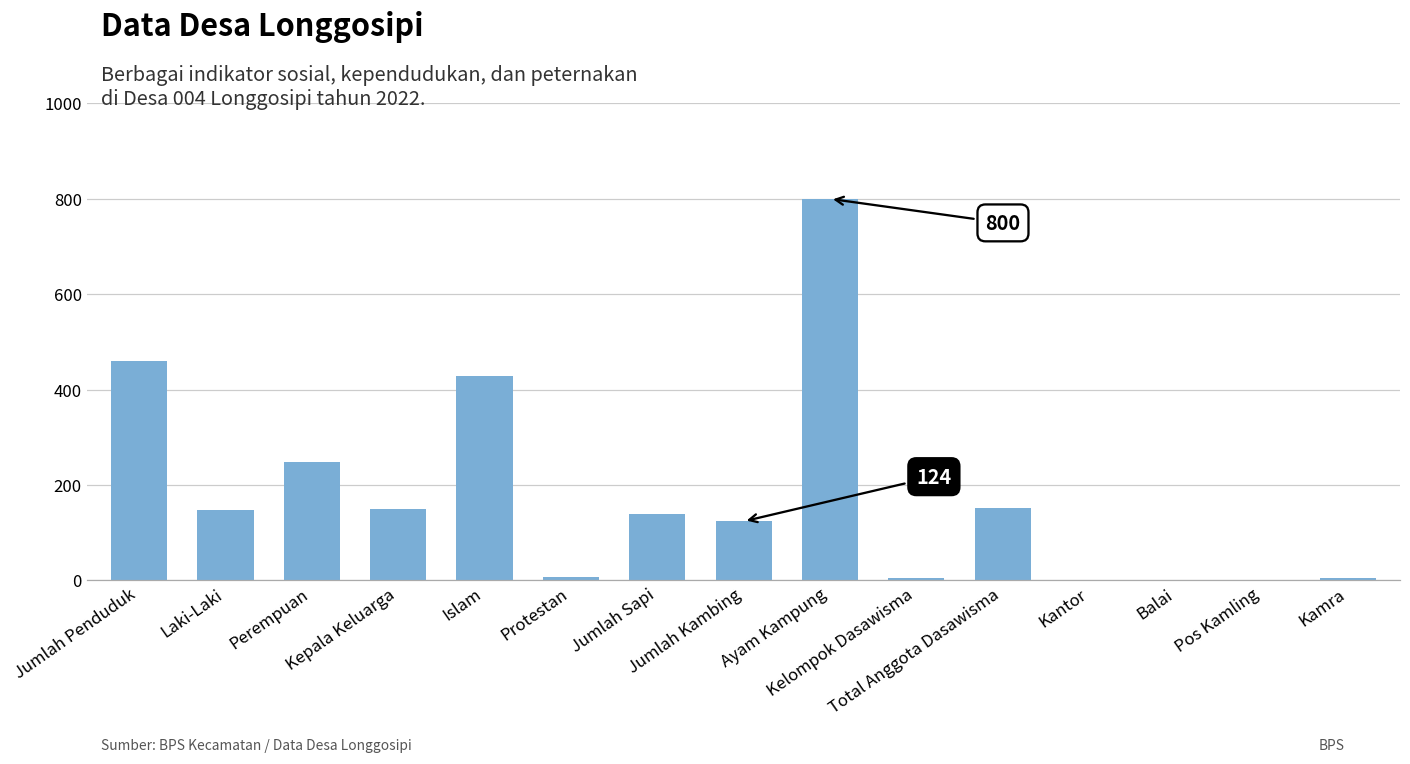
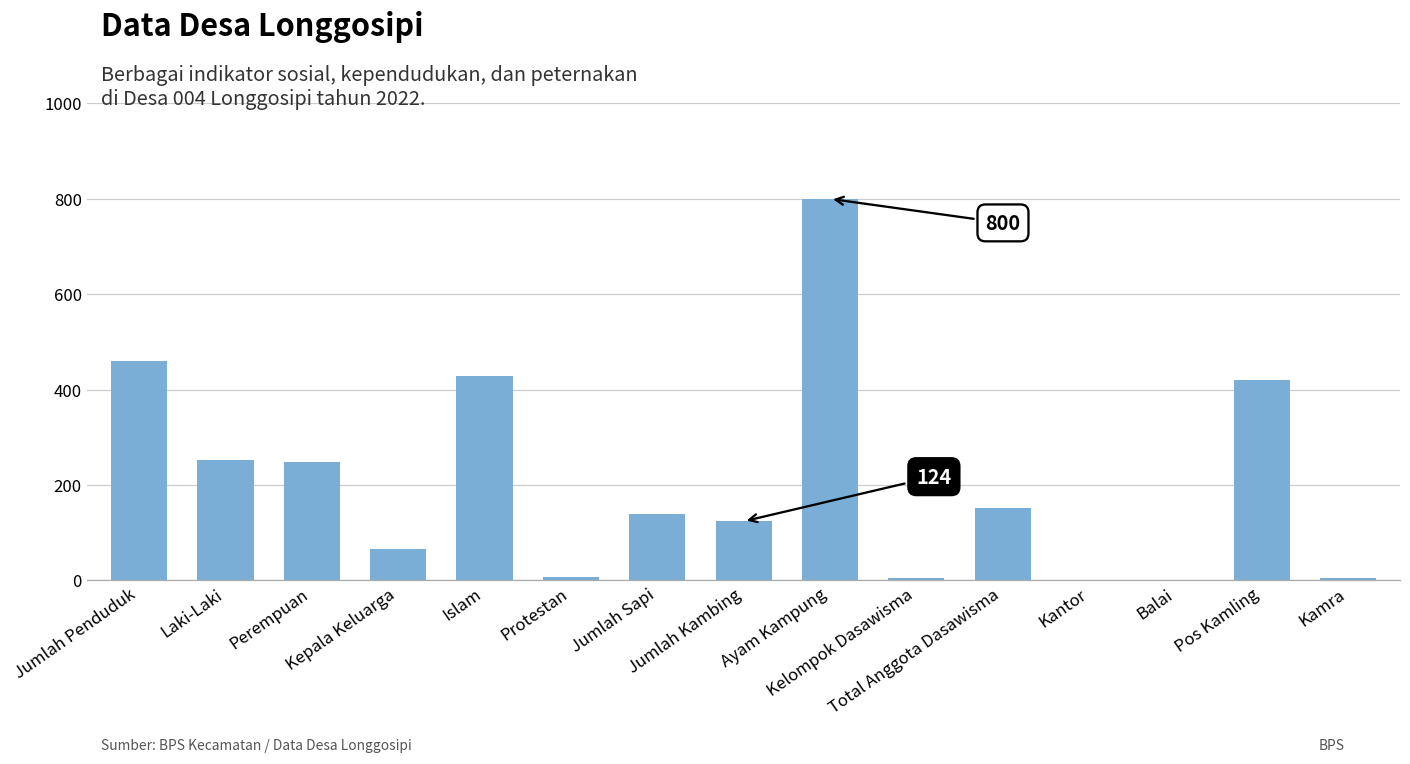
Laki-Laki: 150 -> 250
Kepala Keluarga: 150 -> 70
Pos Kamling: 0 -> 420
